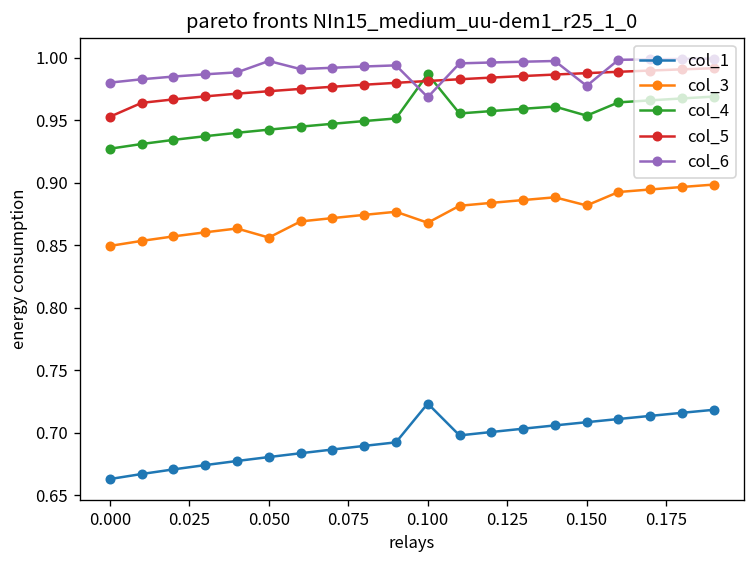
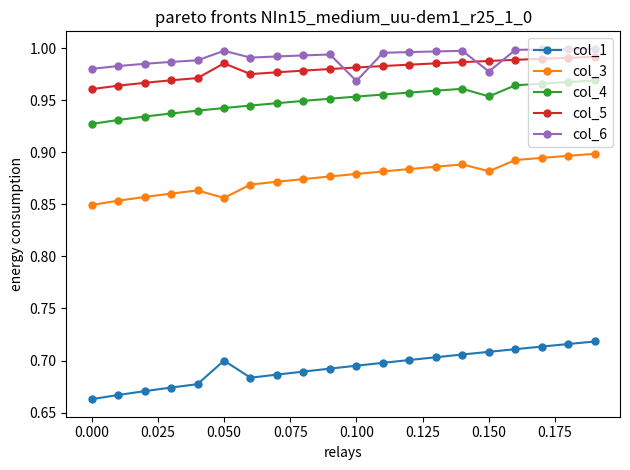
col_5, 0.000: 0.953 -> 0.961
col_1, 0.050: 0.680 -> 0.700
col_5, 0.050: 0.973 -> 0.986
col_1, 0.100: 0.723 -> 0.695
col_3, 0.100: 0.868 -> 0.879
col_4, 0.100: 0.987 -> 0.954
